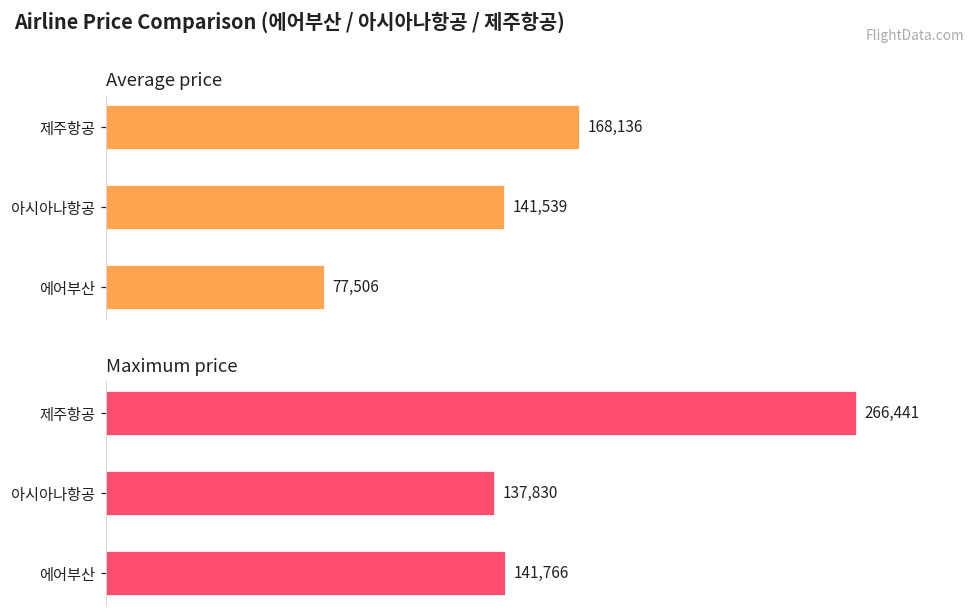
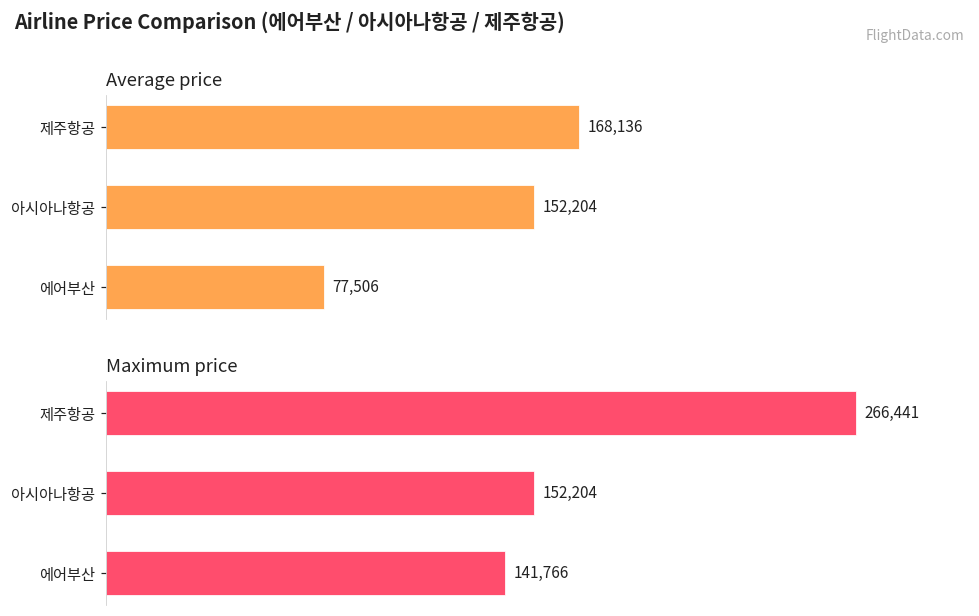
Average price, 아시아나항공: 141,539 -> 152,204
Maximum price, 아시아나항공: 137,830 -> 152,204
